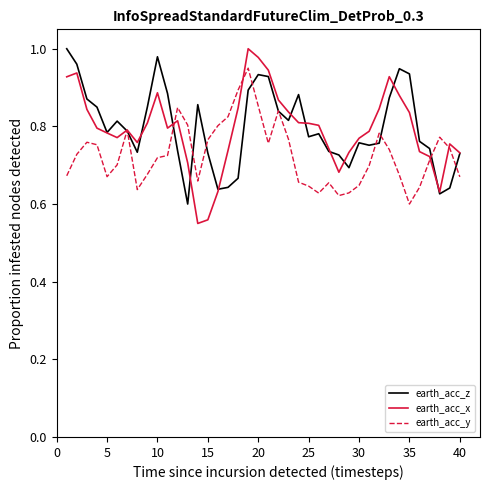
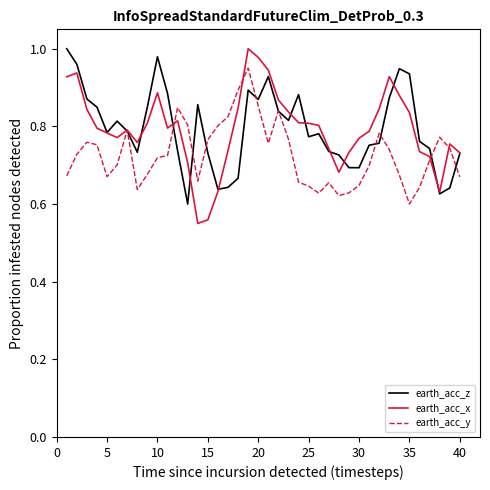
earth_acc_z, 20: 0.93 -> 0.87
earth_acc_z, 30: 0.76 -> 0.69
